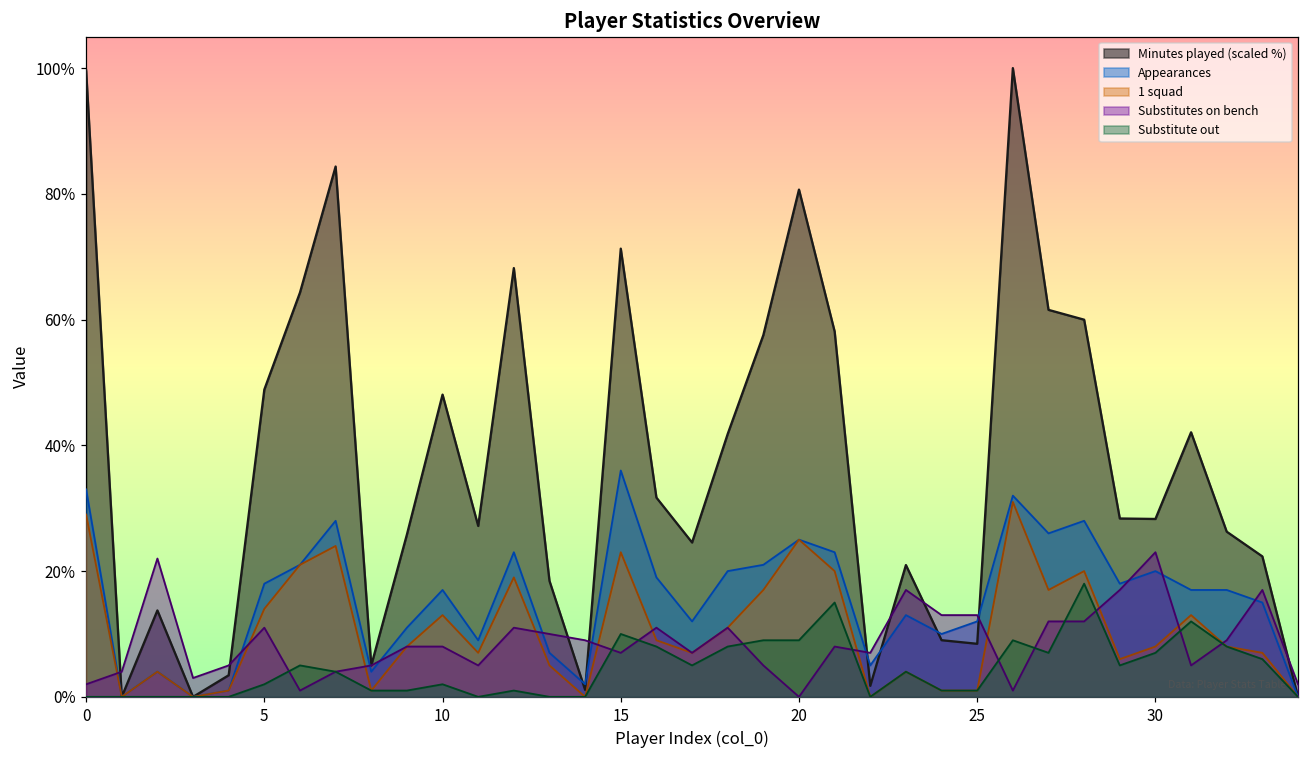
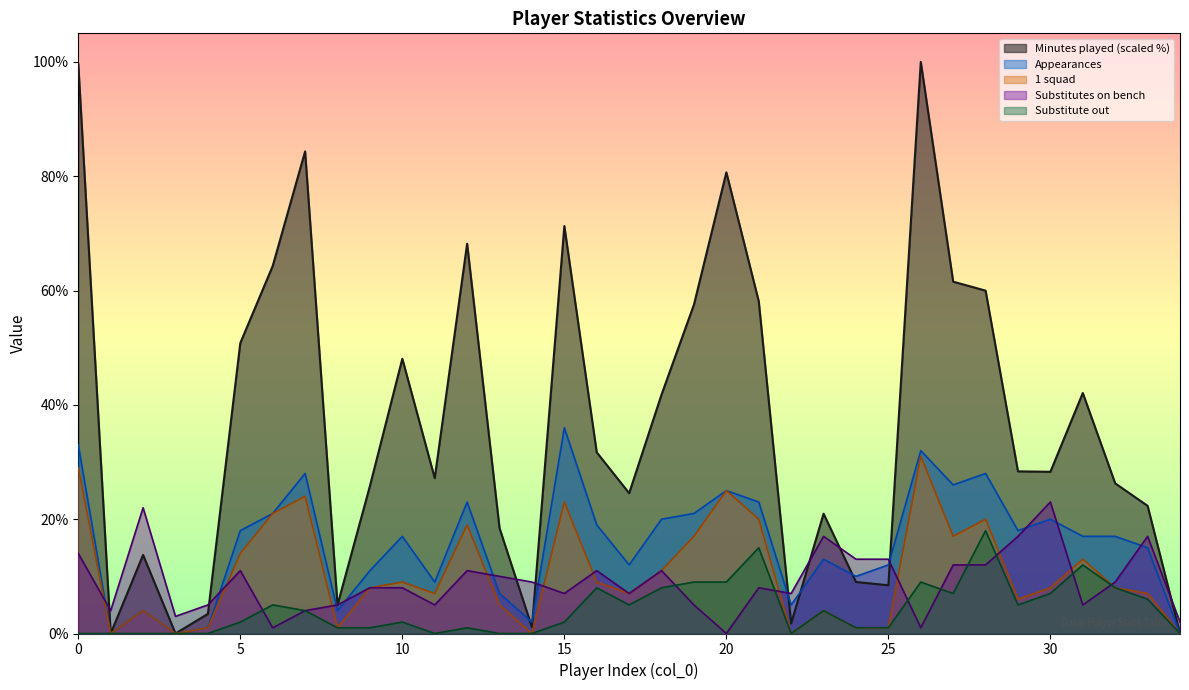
Substitutes on bench, 0: 2% -> 14%
Minutes played (scaled %), 5: 49% -> 51%
1 squad, 10: 13% -> 9%
Substitute out, 15: 10% -> 2%
